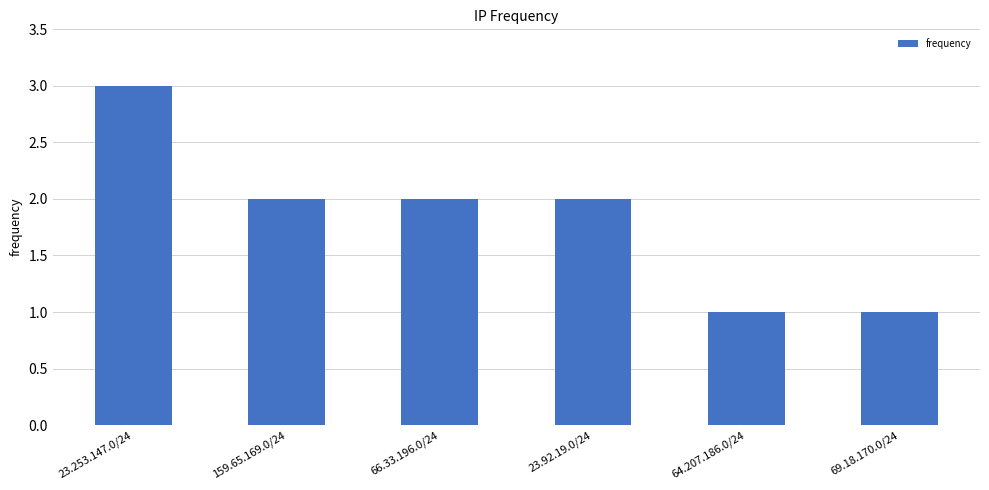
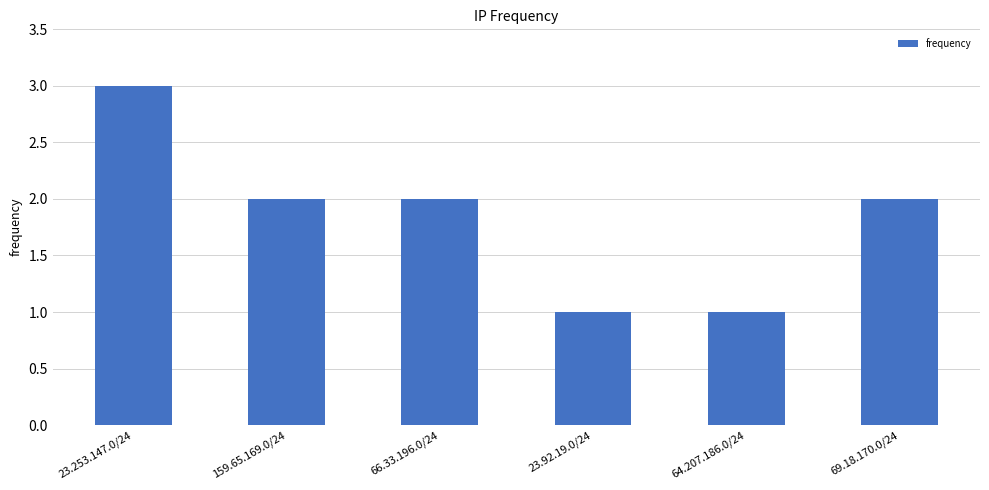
23.92.19.0/24: 2 -> 1
69.18.170.0/24: 1 -> 2
